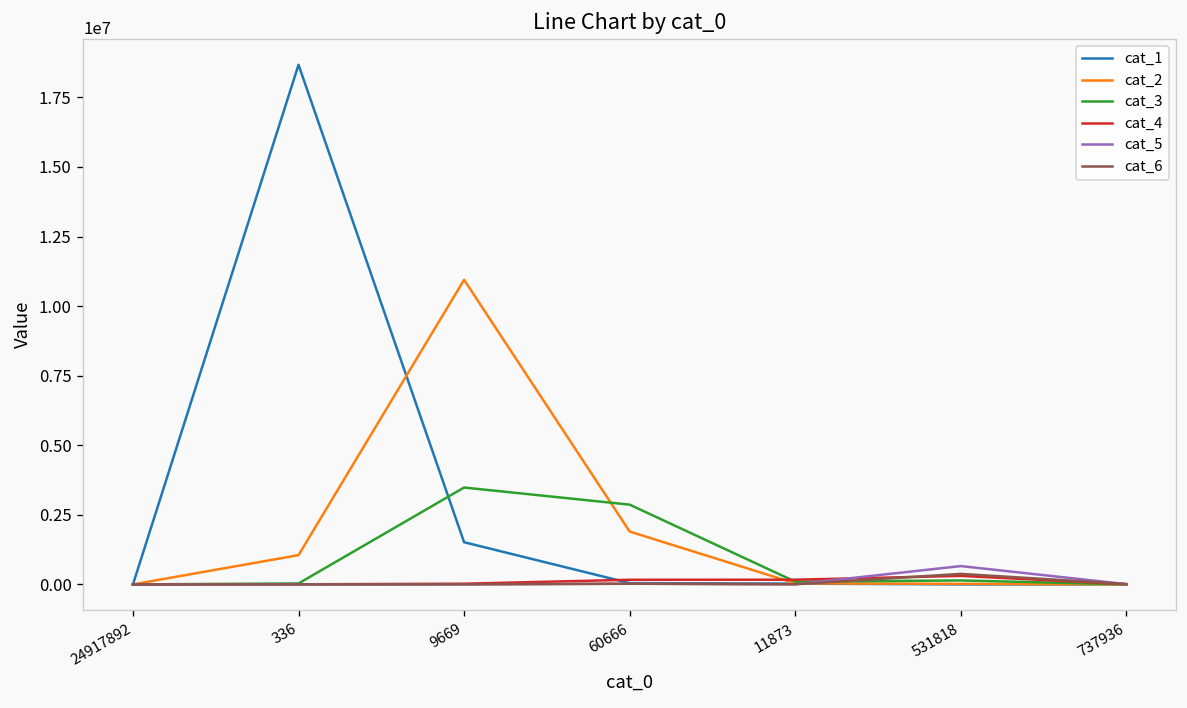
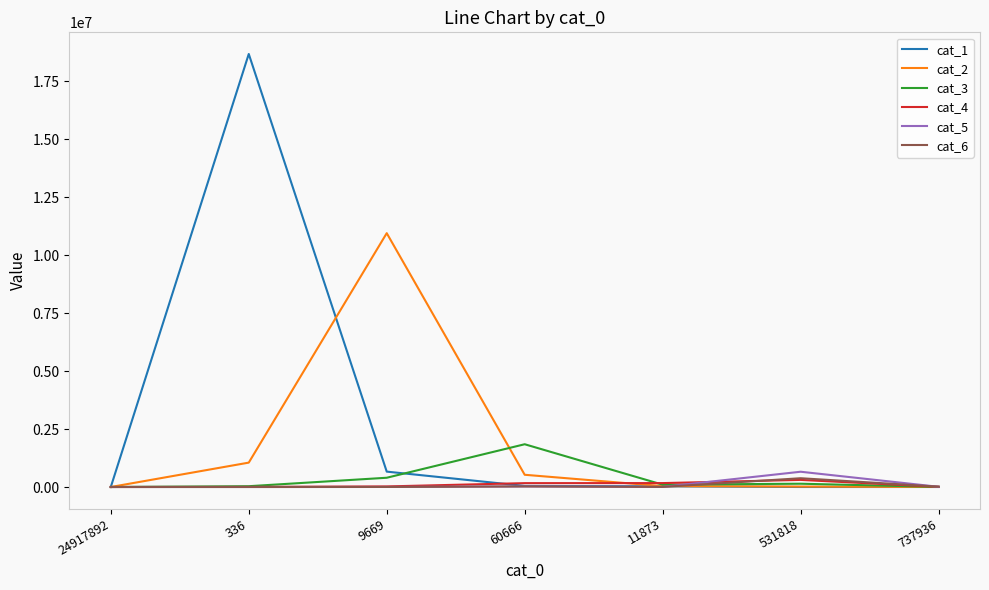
cat_1, 9669: 1500000 -> 700000
cat_3, 9669: 3500000 -> 400000
cat_2, 60666: 1900000 -> 500000
cat_3, 60666: 2900000 -> 1800000
